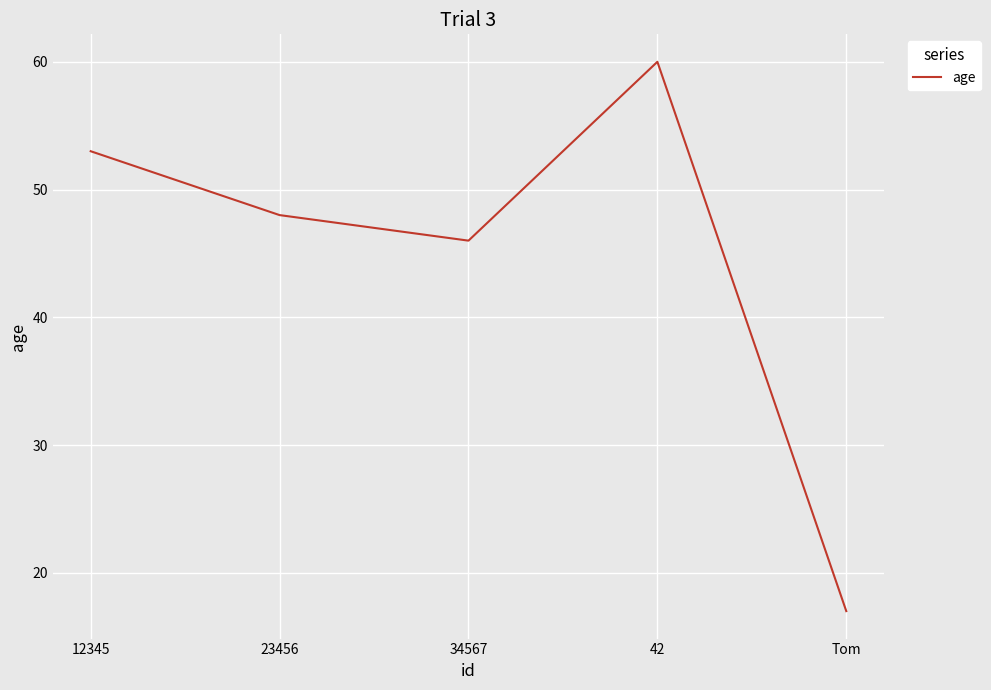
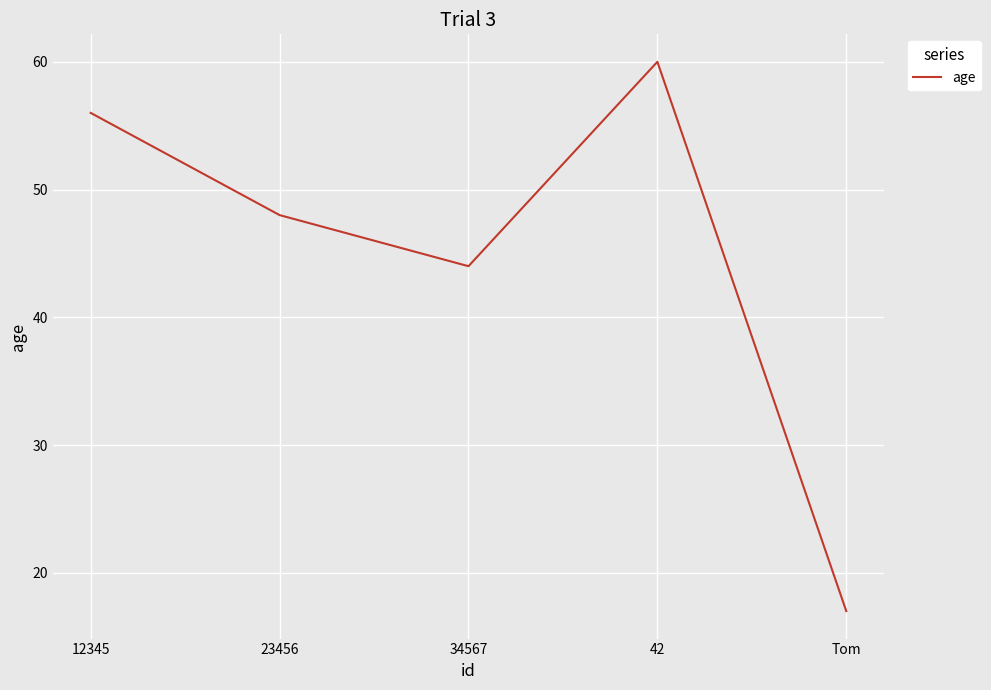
12345: 53 -> 56
34567: 46 -> 44
